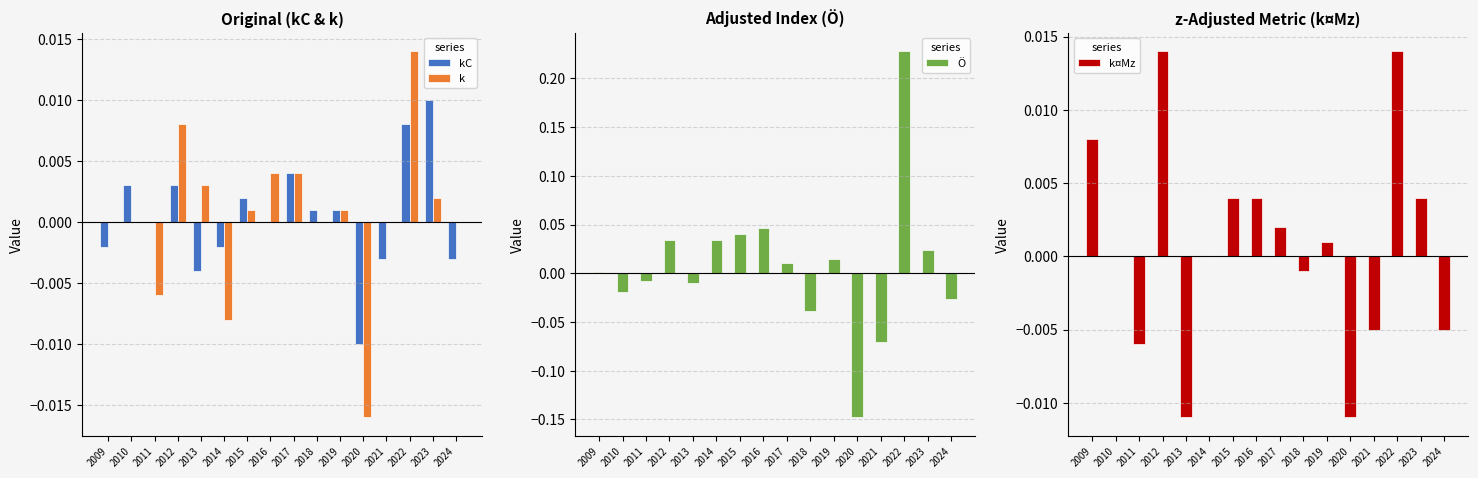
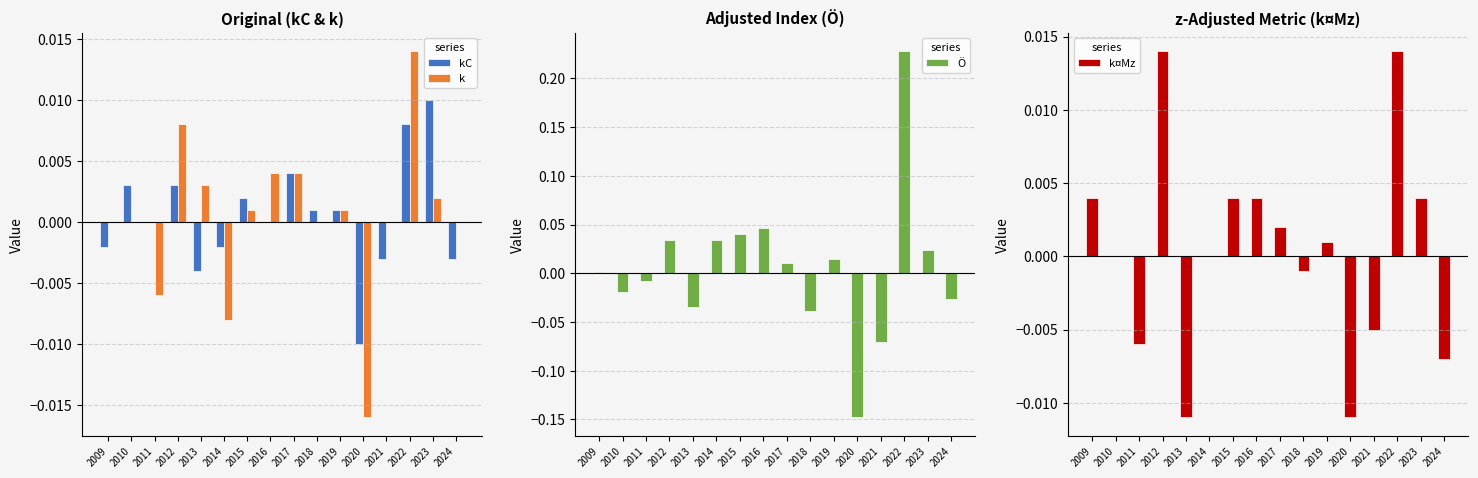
Adjusted Index (Ö), 2013: -0.01 -> -0.04
z-Adjusted Metric (k¤Mz), 2009: 0.008 -> 0.004
z-Adjusted Metric (k¤Mz), 2024: -0.005 -> -0.007
